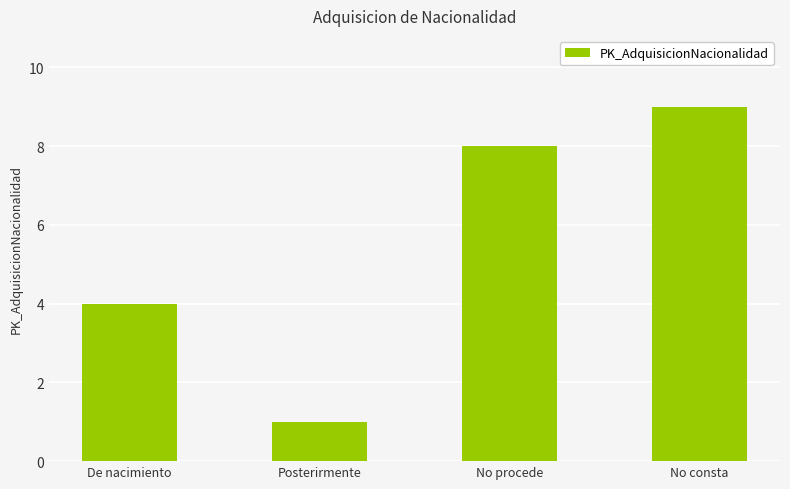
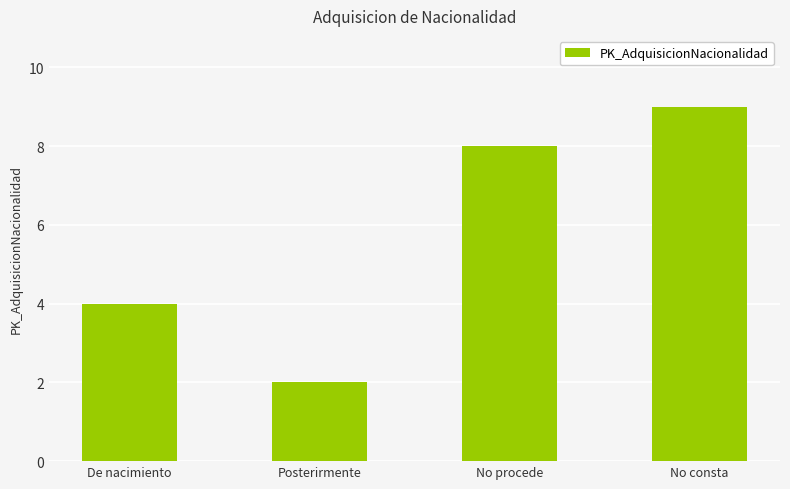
Posterirmente: 1 -> 2
